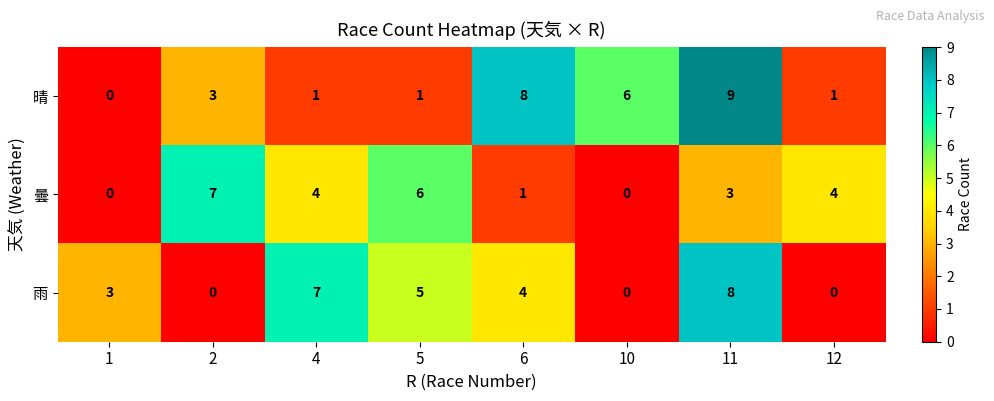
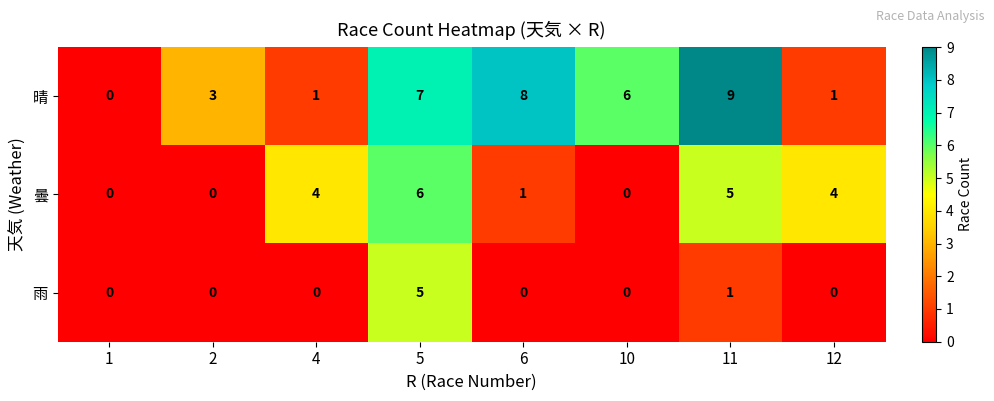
晴, 5: 1 -> 7
曇, 2: 7 -> 0
曇, 11: 3 -> 5
雨, 1: 3 -> 0
雨, 4: 7 -> 0
雨, 6: 4 -> 0
雨, 11: 8 -> 1
